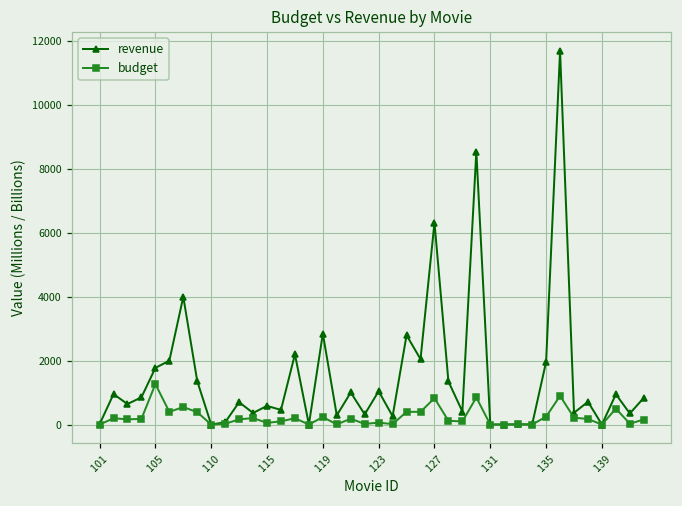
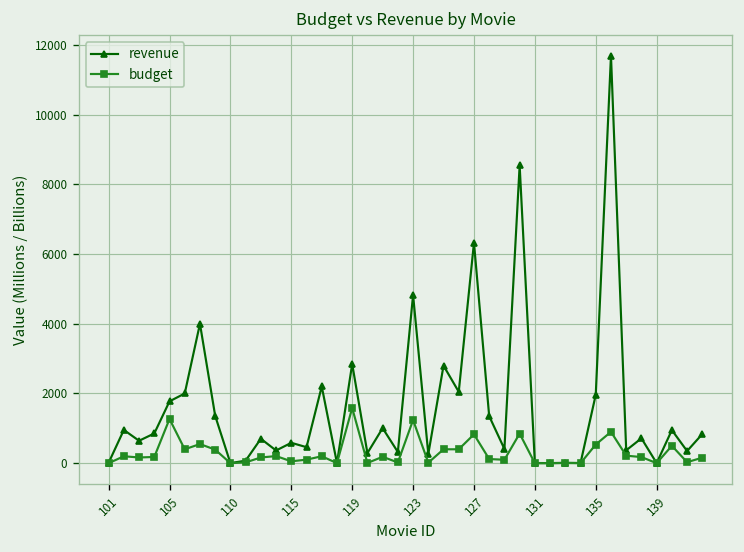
budget, 119: 200 -> 1600
revenue, 123: 1000 -> 4800
budget, 123: 100 -> 1200
budget, 135: 300 -> 500
